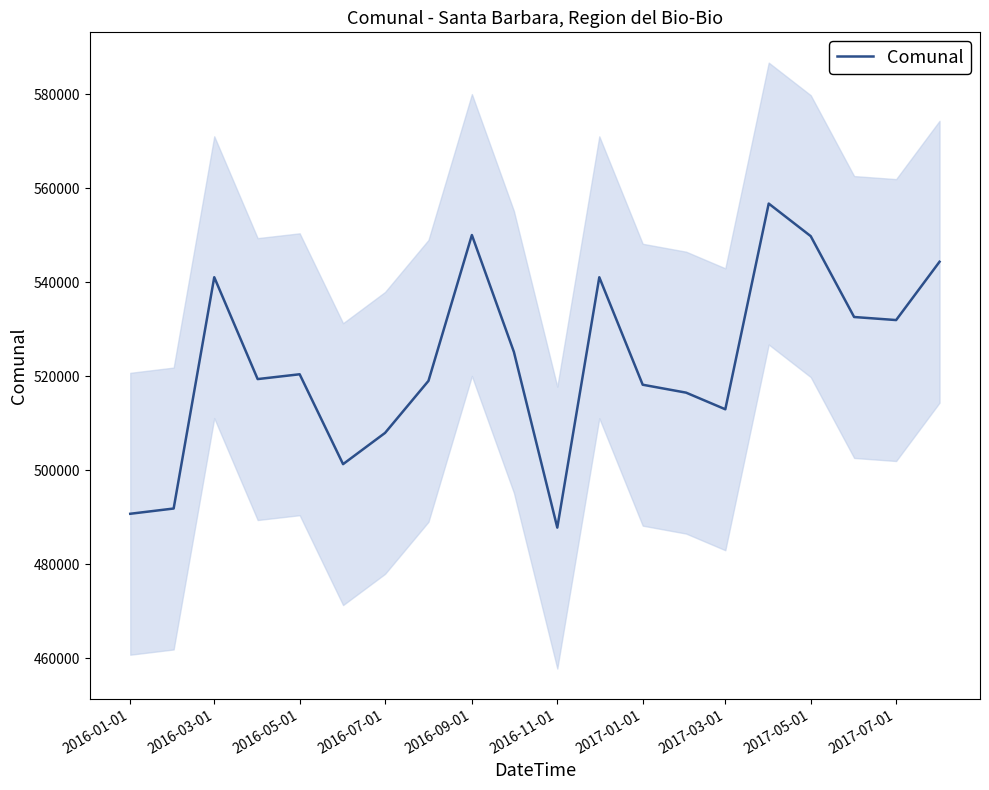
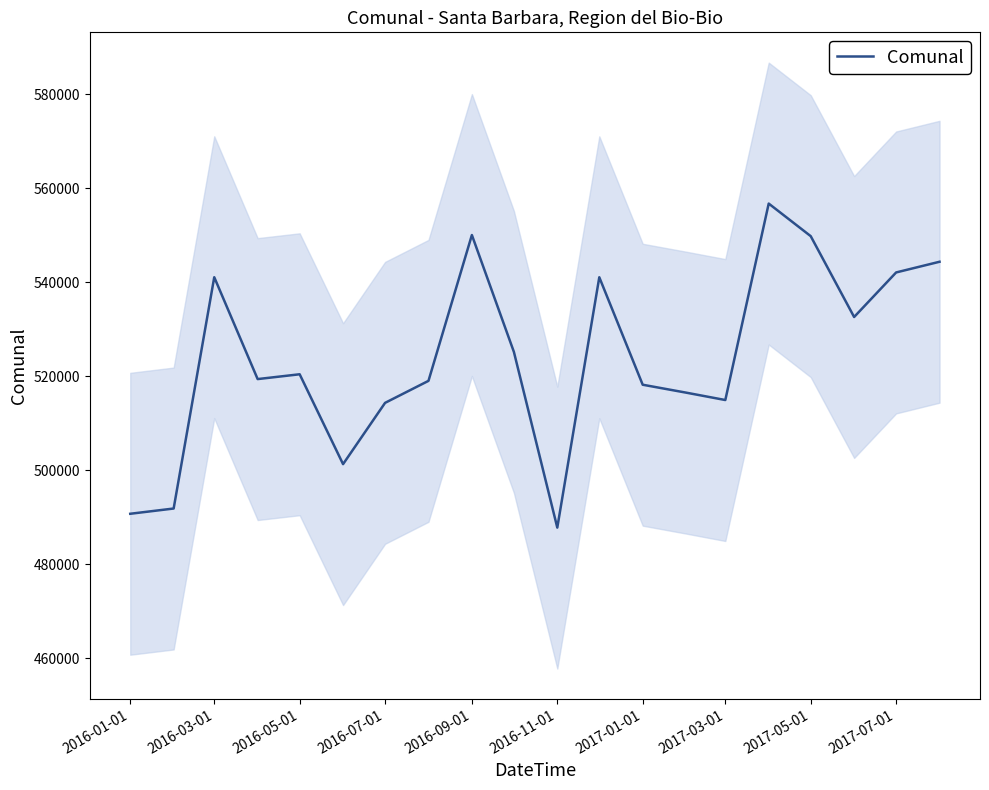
Comunal, 2016-07-01: 508000 -> 514000
Comunal, 2017-03-01: 513000 -> 515000
Comunal, 2017-07-01: 532000 -> 542000
